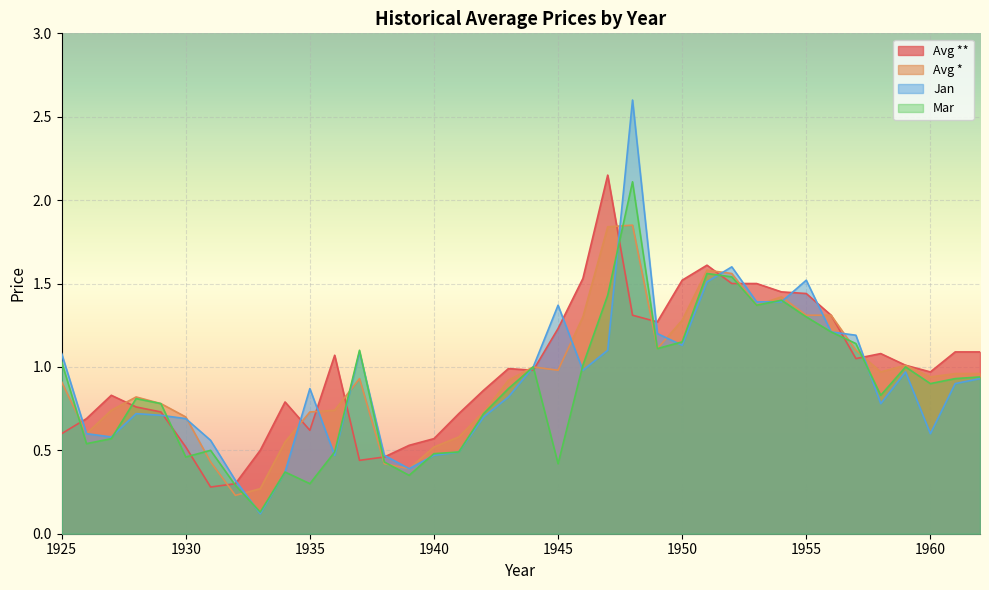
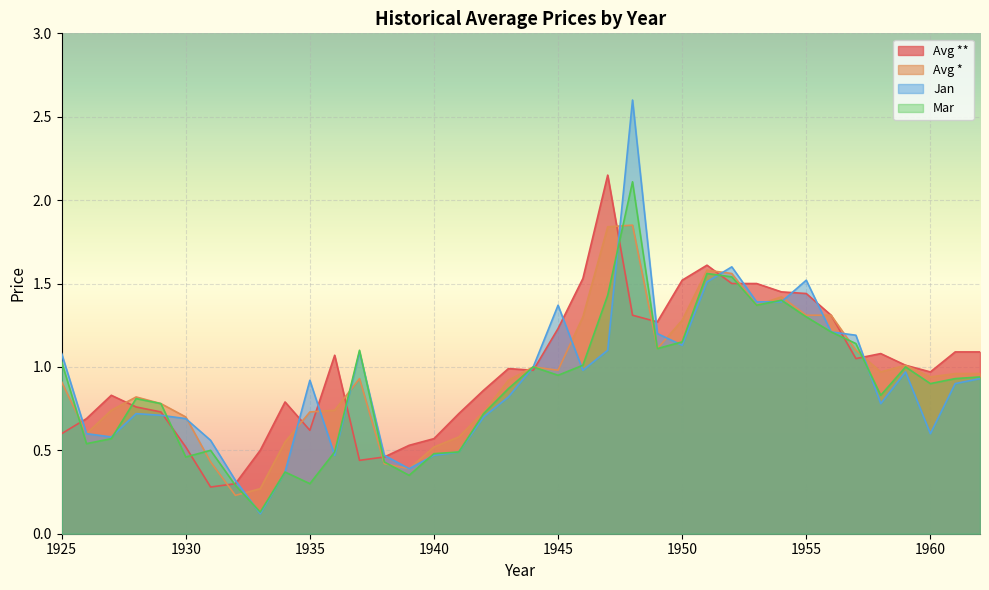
Jan, 1935: 0.87 -> 0.92
Mar, 1945: 0.42 -> 0.95
